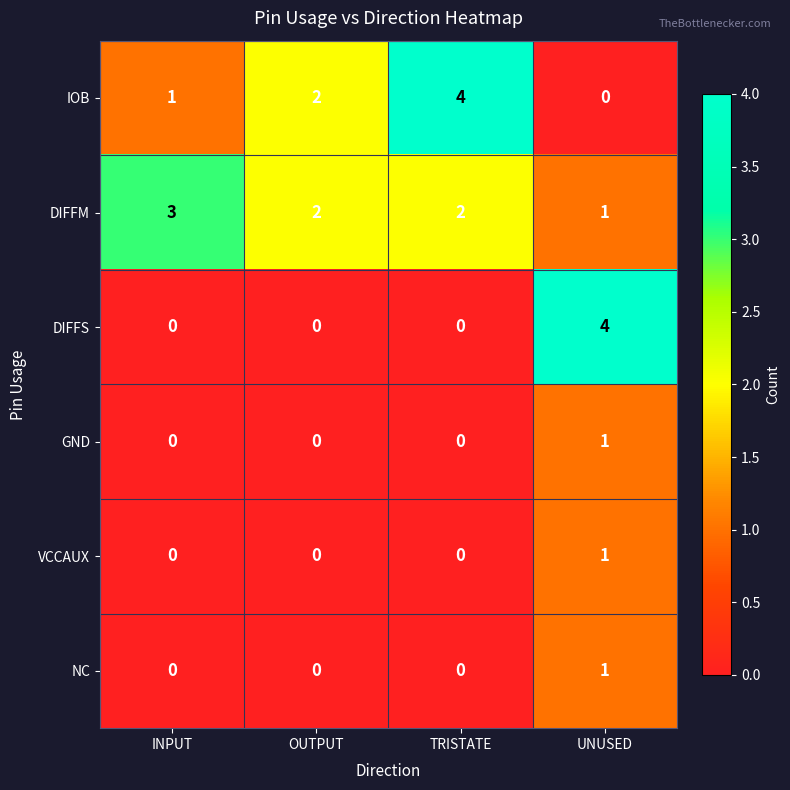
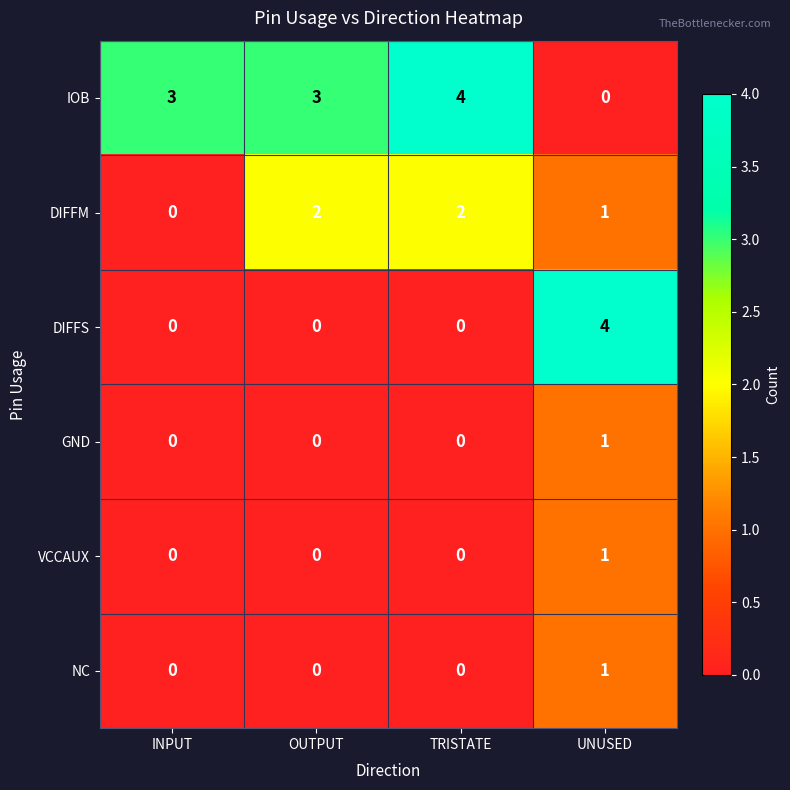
IOB, INPUT: 1 -> 3
IOB, OUTPUT: 2 -> 3
DIFFM, INPUT: 3 -> 0
